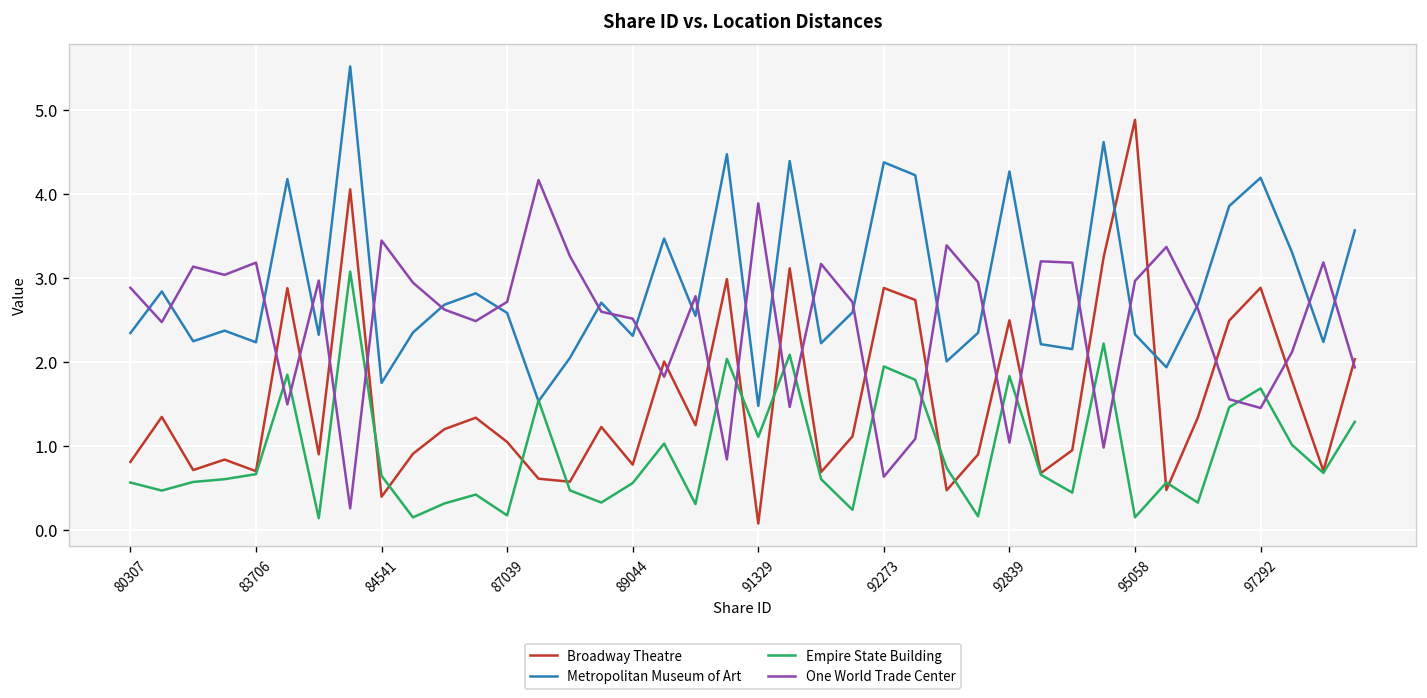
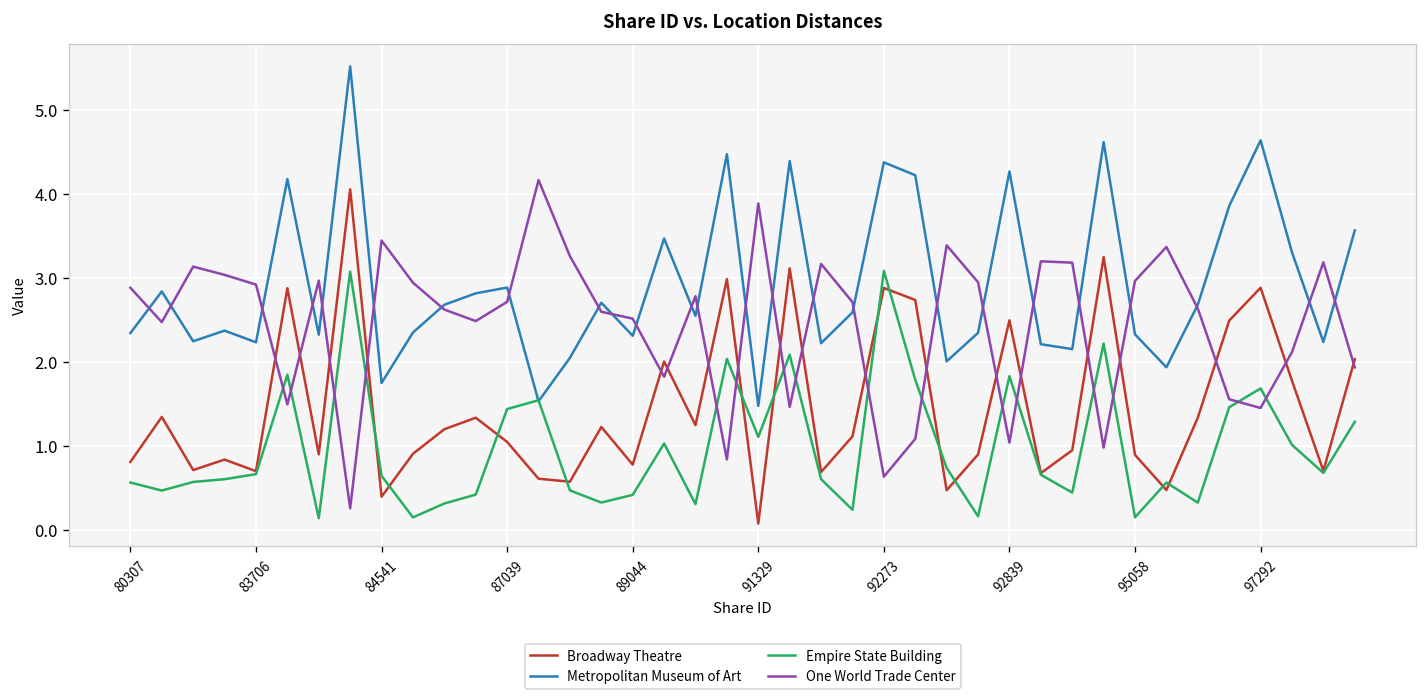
One World Trade Center, 83706: 3.2 -> 2.9
Metropolitan Museum of Art, 87039: 2.6 -> 2.9
Empire State Building, 87039: 0.2 -> 1.4
Empire State Building, 89044: 0.6 -> 0.4
Empire State Building, 92273: 1.9 -> 3.1
Broadway Theatre, 95058: 4.9 -> 0.9
Metropolitan Museum of Art, 97292: 4.2 -> 4.6
